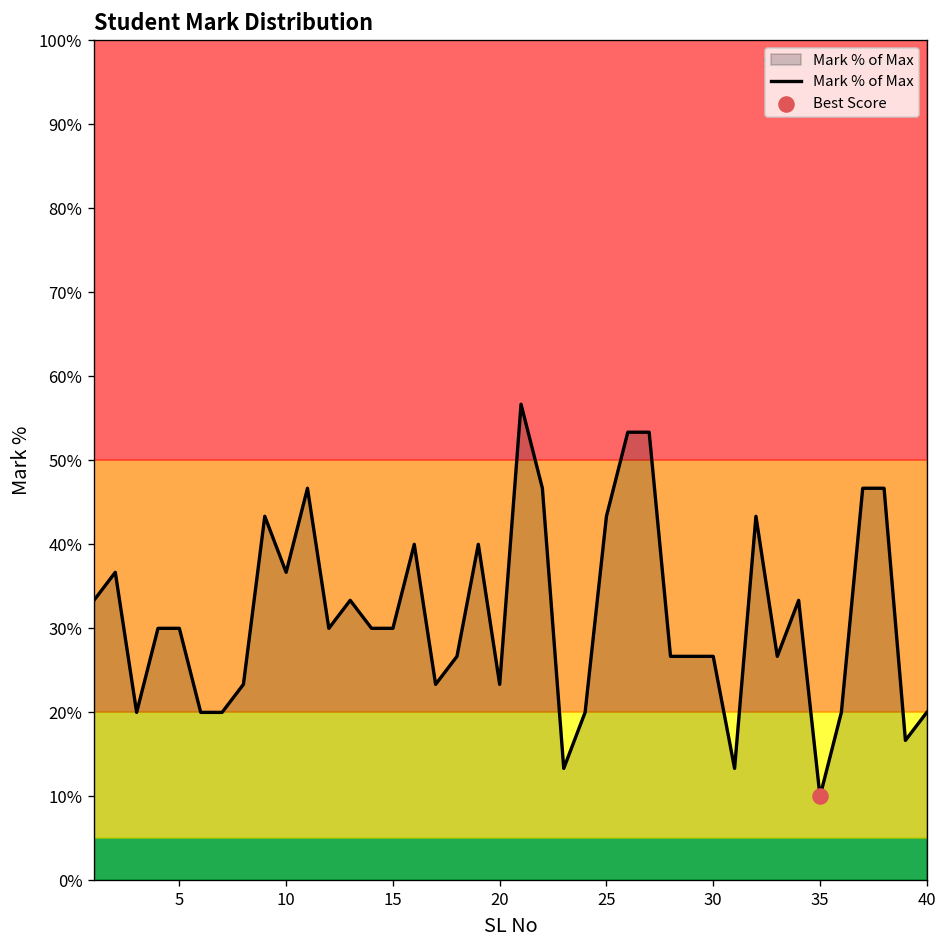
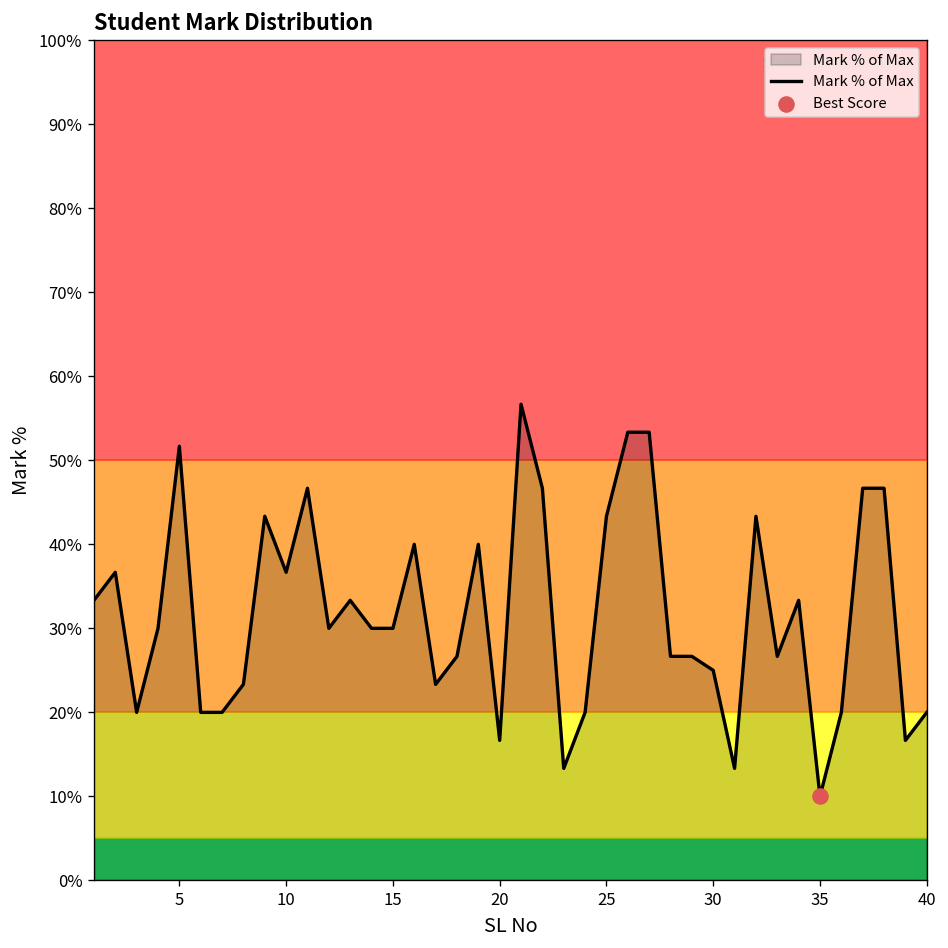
Mark % of Max, 5: 30% -> 52%
Mark % of Max, 20: 23% -> 17%
Mark % of Max, 30: 27% -> 25%
